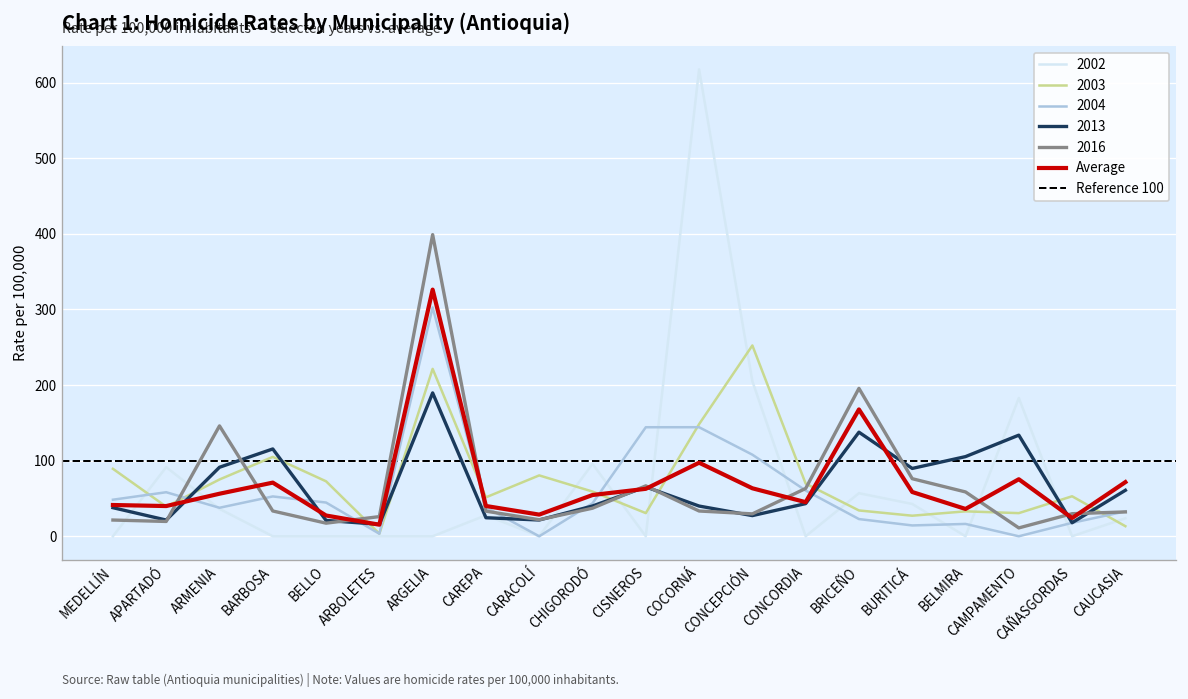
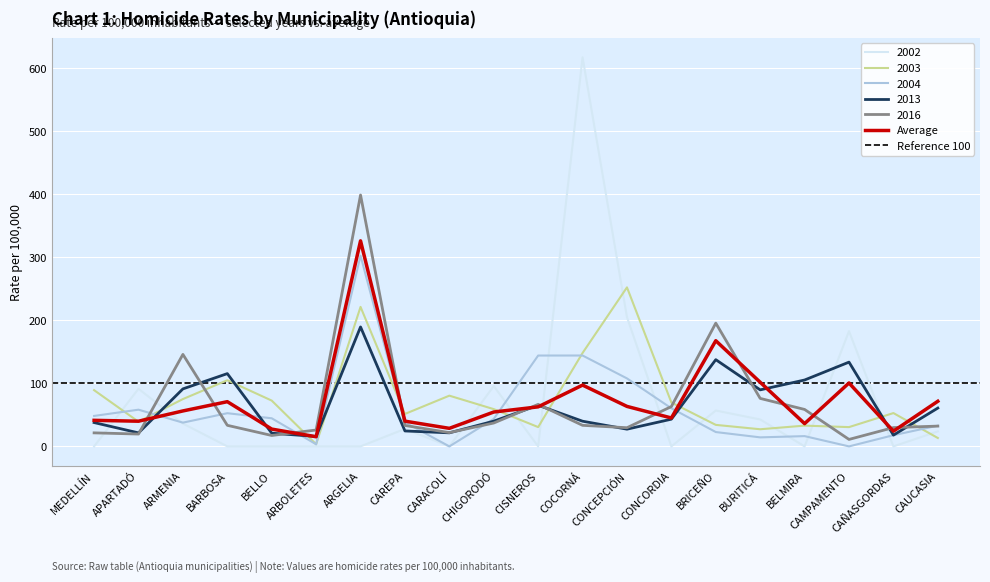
Average, BURITICÁ: 60 -> 100
Average, CAMPAMENTO: 80 -> 100
